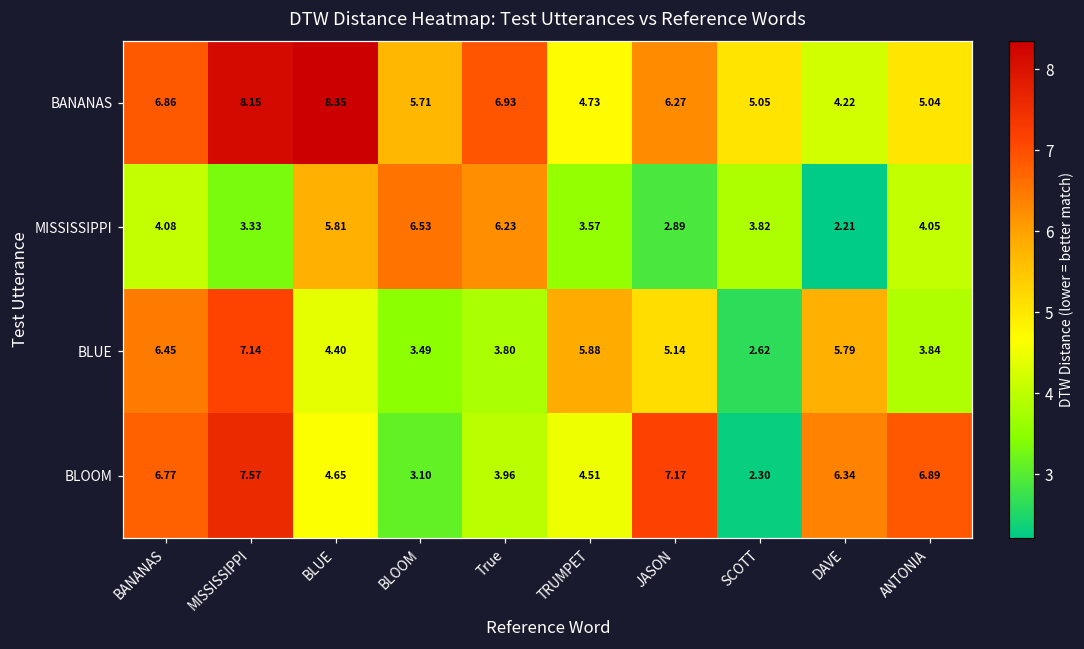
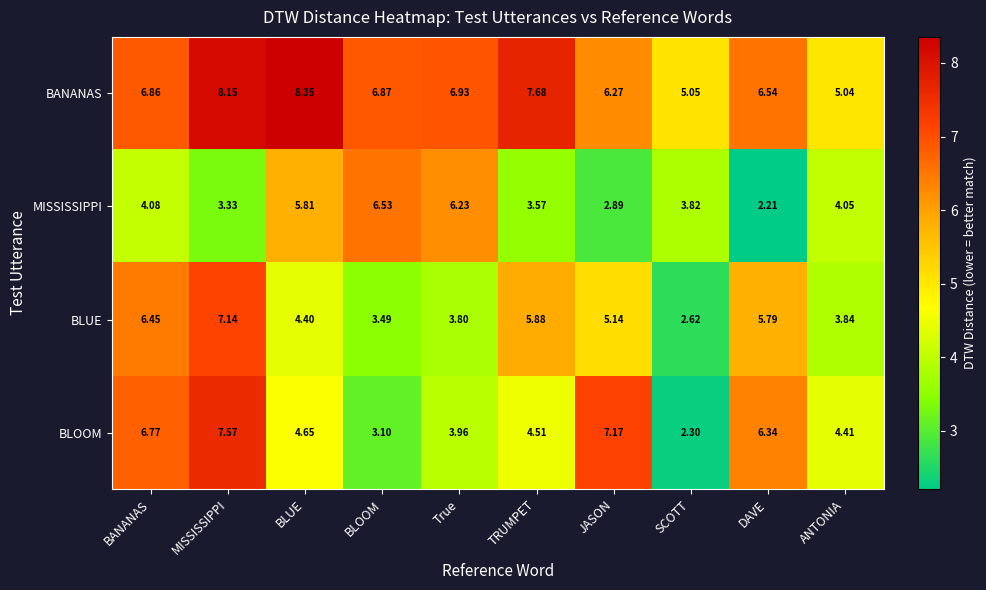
BANANAS, BLOOM: 5.71 -> 6.87
BANANAS, TRUMPET: 4.73 -> 7.68
BANANAS, DAVE: 4.22 -> 6.54
BLOOM, ANTONIA: 6.89 -> 4.41
